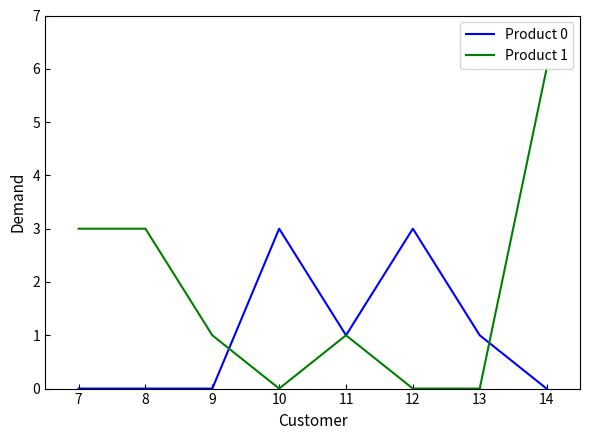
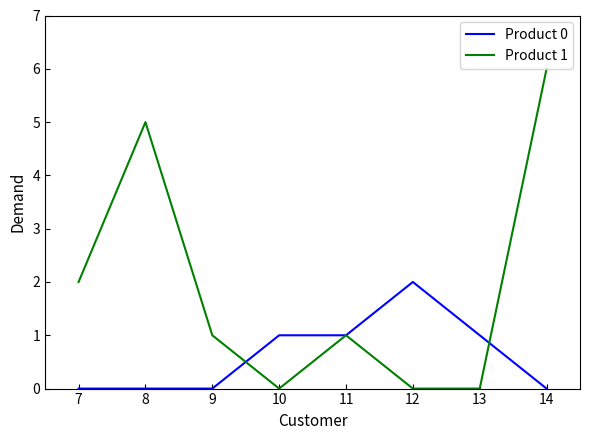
Product 1, 7: 3 -> 2
Product 1, 8: 3 -> 5
Product 0, 10: 3 -> 1
Product 0, 12: 3 -> 2
